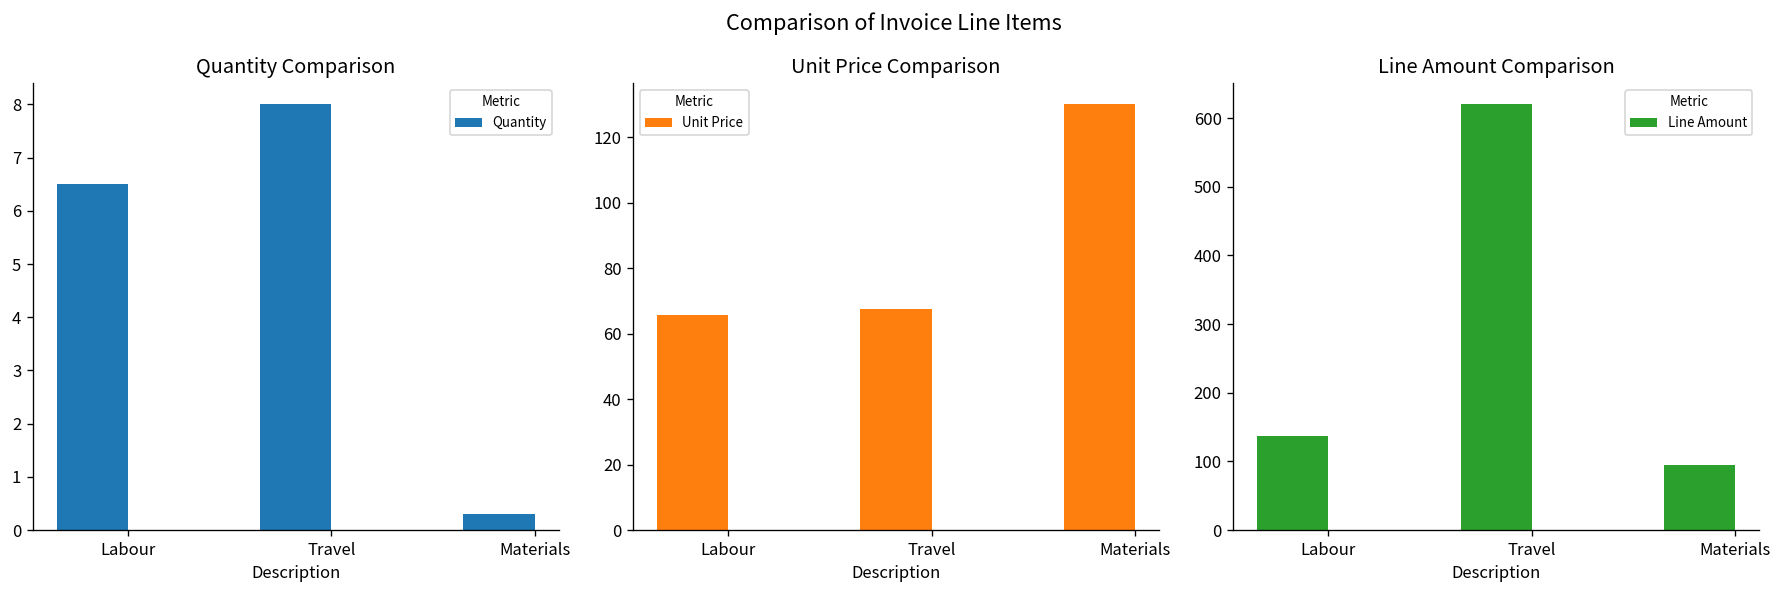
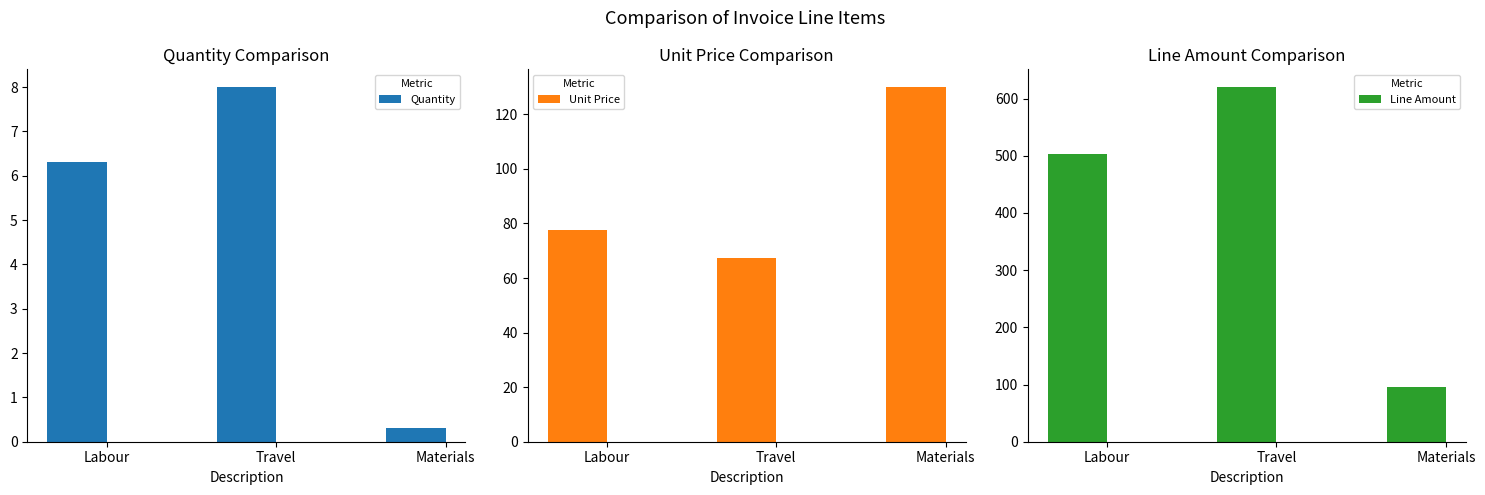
Quantity Comparison, Labour: 6.5 -> 6.3
Unit Price Comparison, Labour: 66 -> 78
Line Amount Comparison, Labour: 140 -> 500
